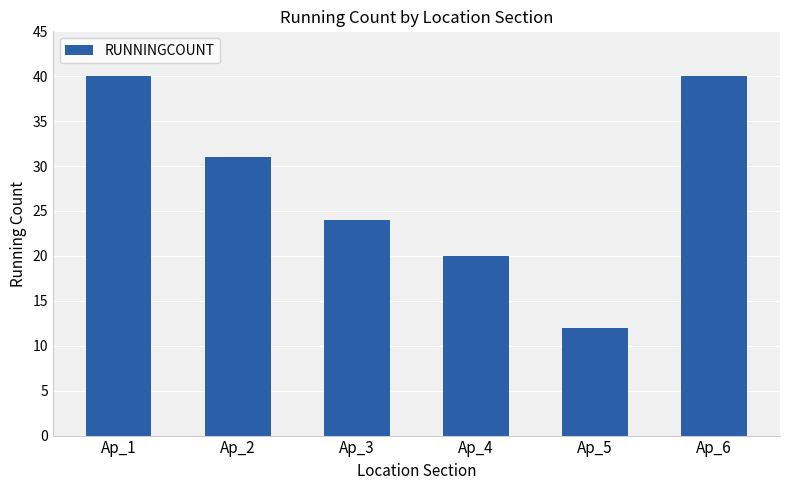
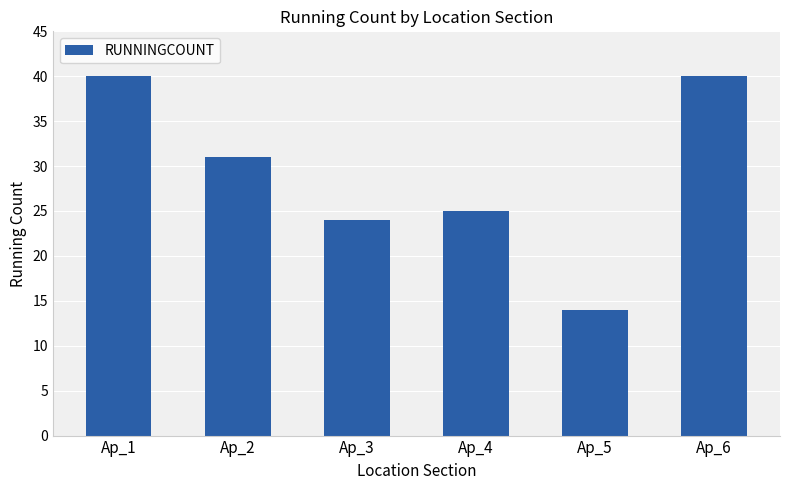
Ap_4: 20 -> 25
Ap_5: 12 -> 14
